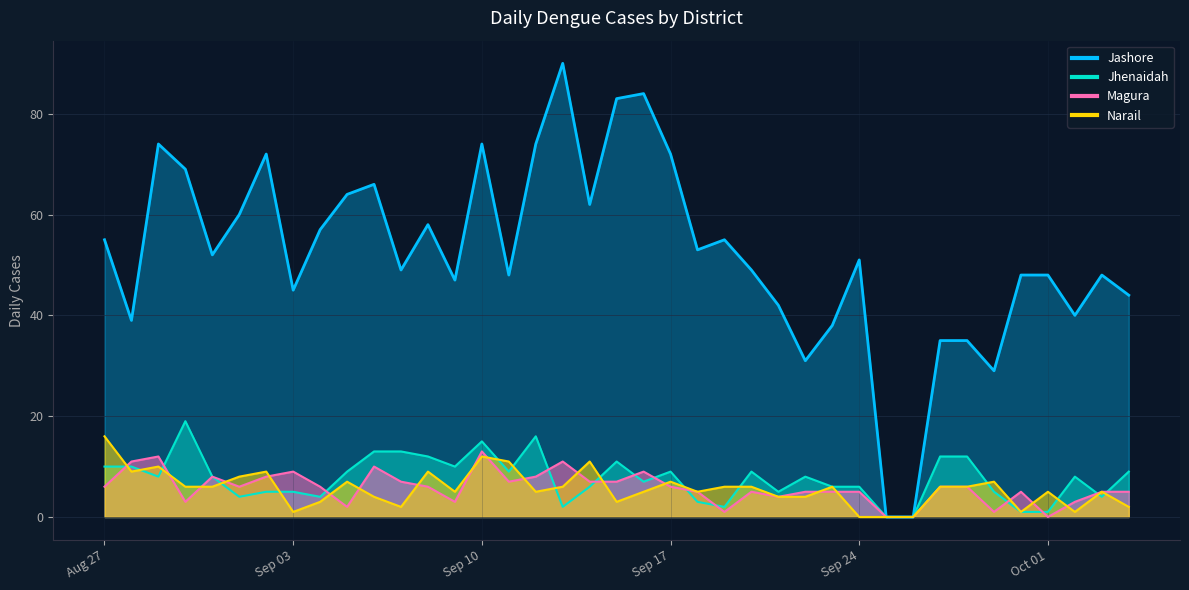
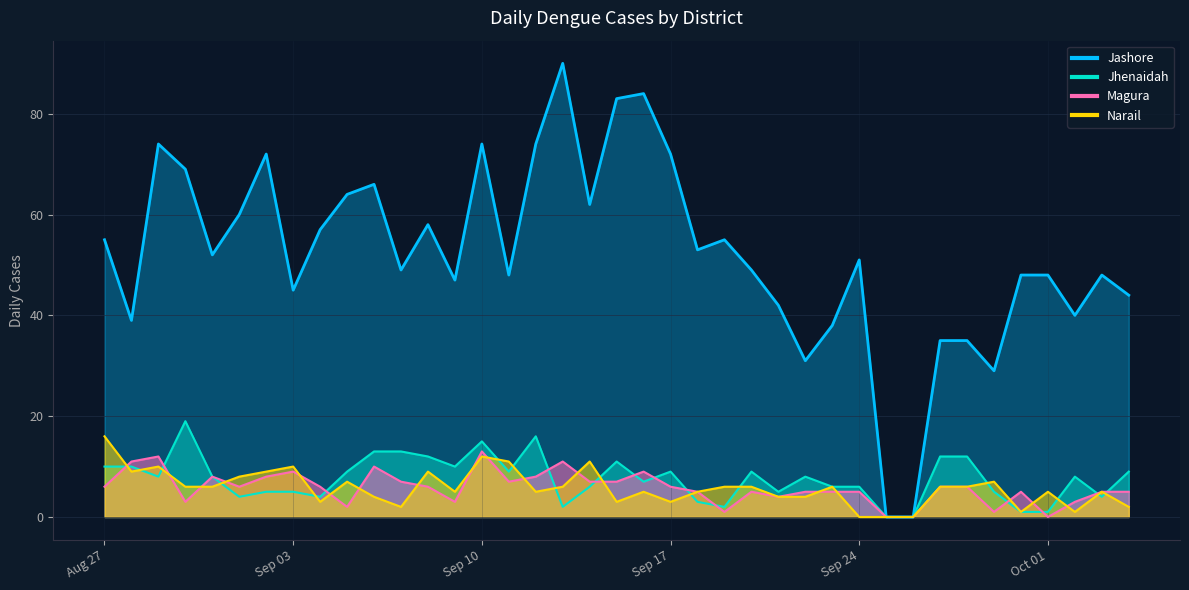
Narail, Sep 03: 1 -> 10
Narail, Sep 17: 7 -> 3
